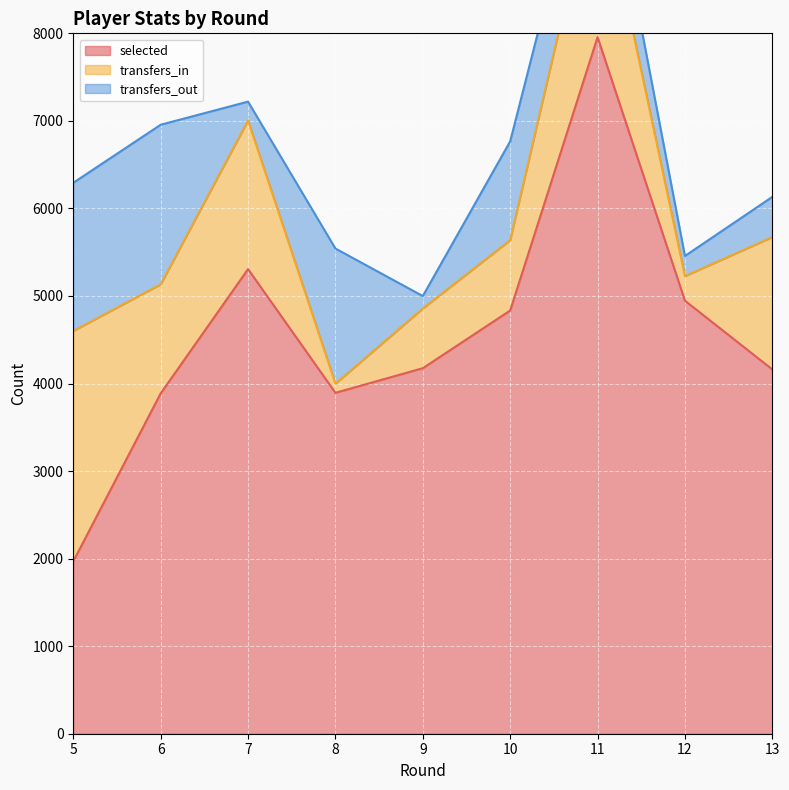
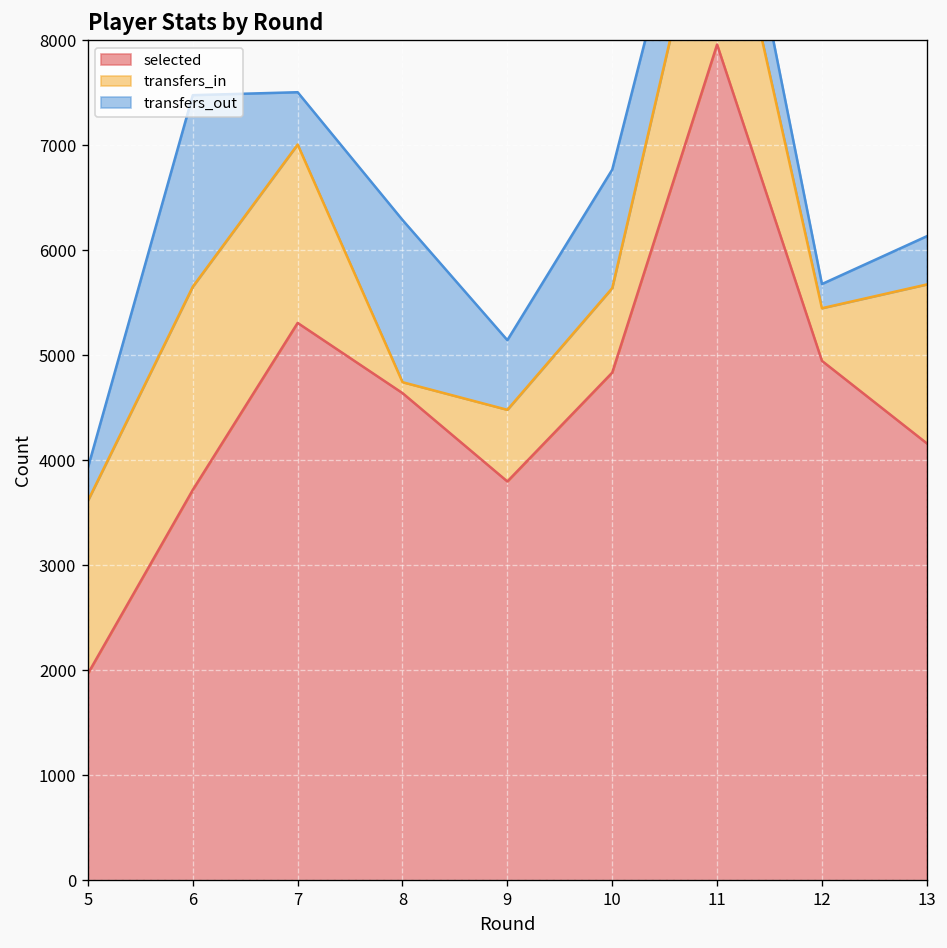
transfers_in, 5: 2600 -> 1600
transfers_out, 5: 1700 -> 300
selected, 6: 3900 -> 3700
transfers_in, 6: 1200 -> 1900
transfers_out, 7: 200 -> 500
selected, 8: 3900 -> 4600
selected, 9: 4200 -> 3800
transfers_out, 9: 100 -> 700
transfers_in, 12: 300 -> 500
